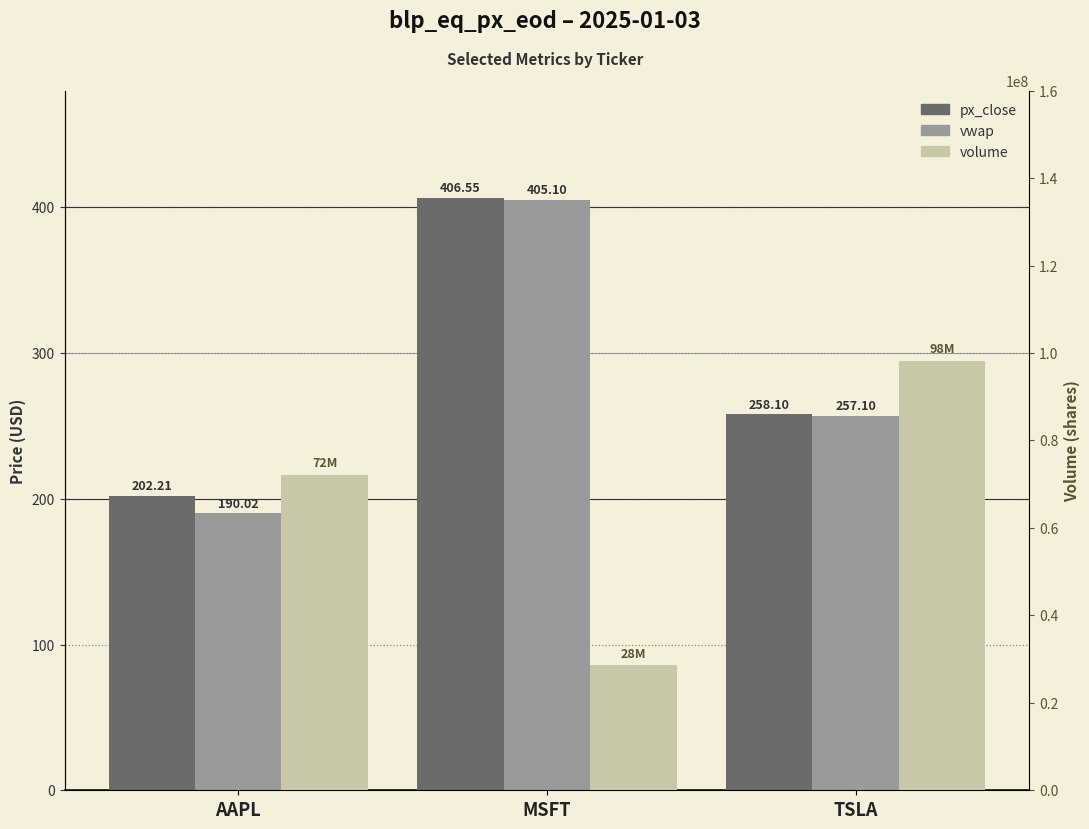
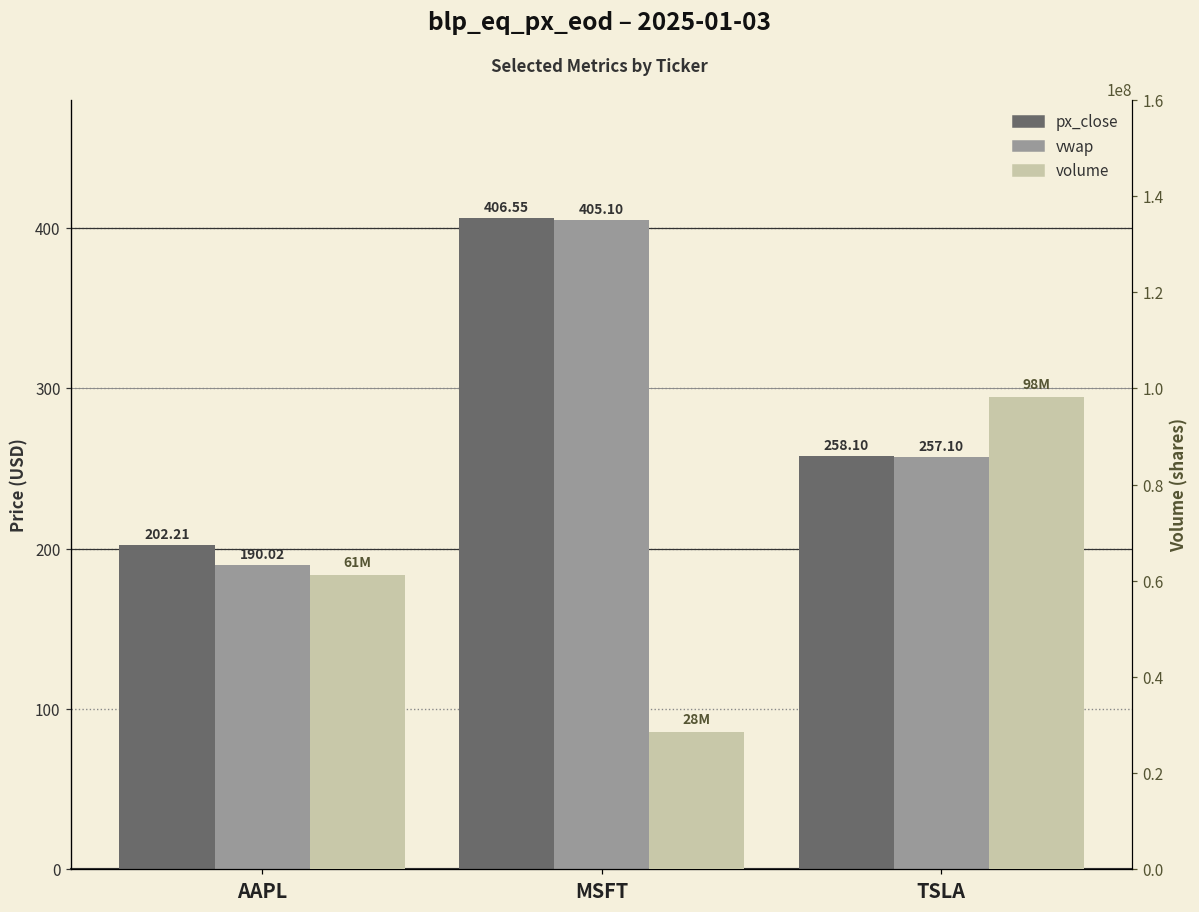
volume, AAPL: 72M -> 61M
